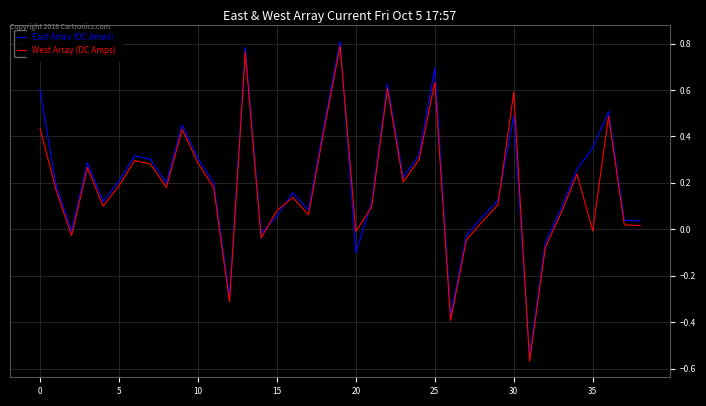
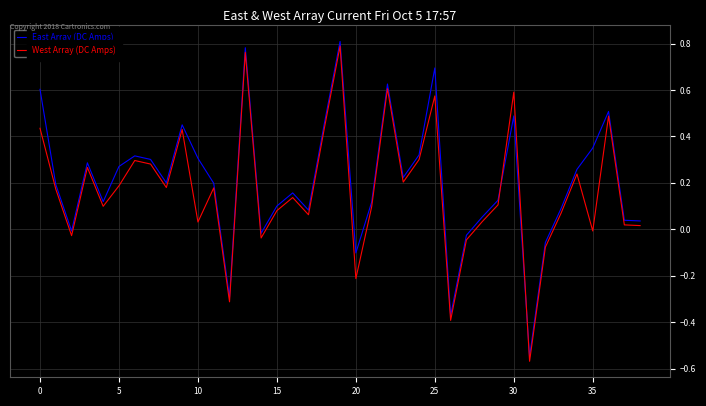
East Array (DC Amps), 5: 0.21 -> 0.27
West Array (DC Amps), 10: 0.29 -> 0.03
East Array (DC Amps), 15: 0.06 -> 0.10
West Array (DC Amps), 20: -0.01 -> -0.21
West Array (DC Amps), 25: 0.63 -> 0.57
